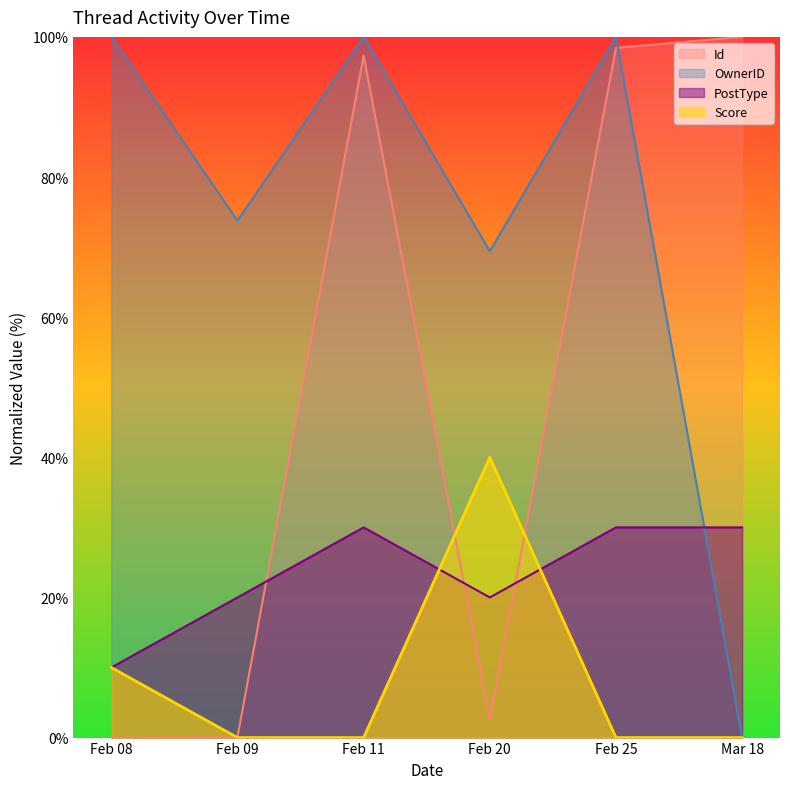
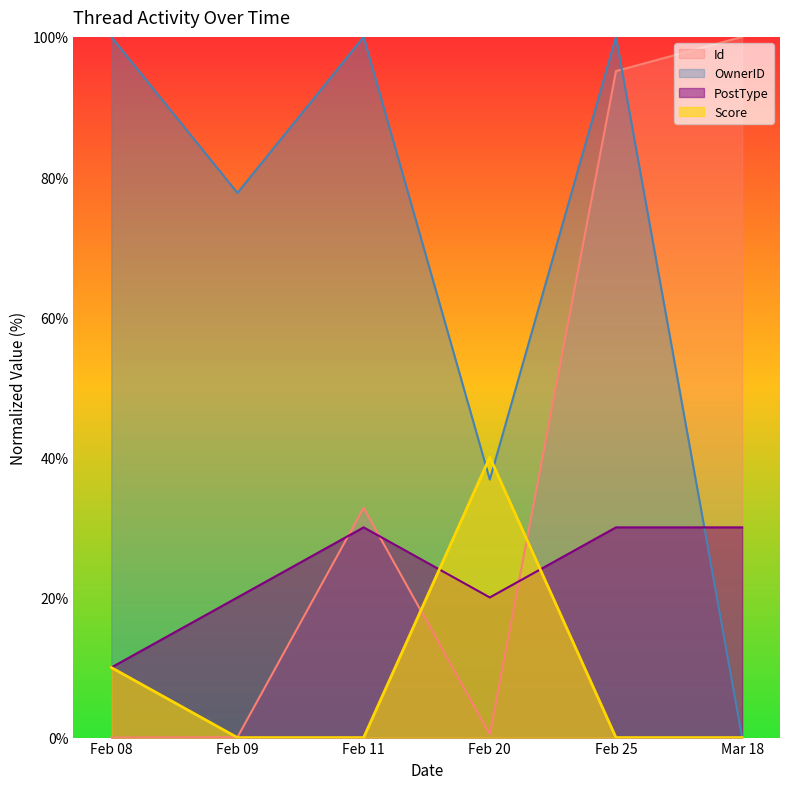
OwnerID, Feb 09: 74% -> 78%
Id, Feb 11: 97% -> 33%
Id, Feb 20: 3% -> 0%
OwnerID, Feb 20: 69% -> 37%
Id, Feb 25: 98% -> 95%
